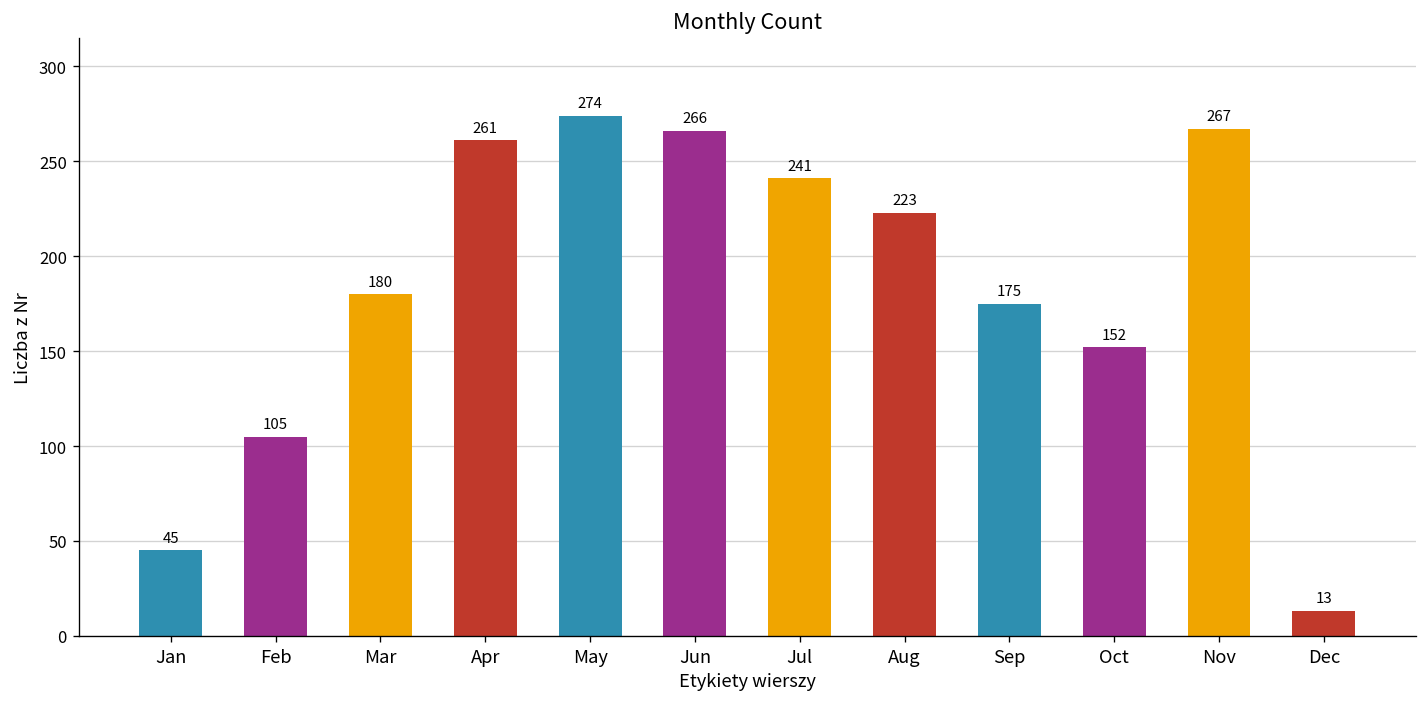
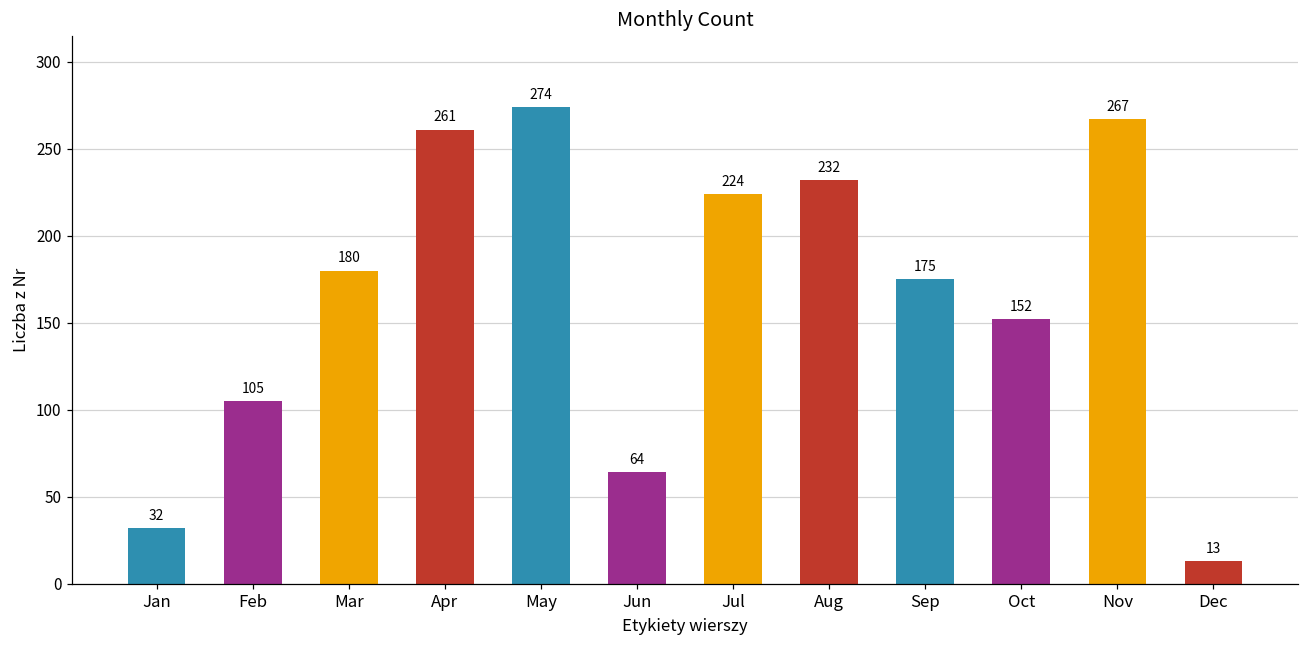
Jan: 45 -> 32
Jun: 266 -> 64
Jul: 241 -> 224
Aug: 223 -> 232
